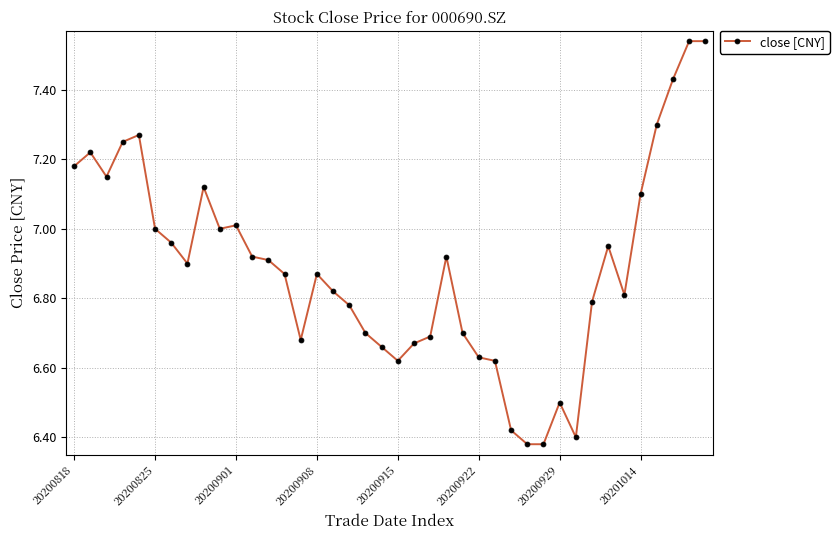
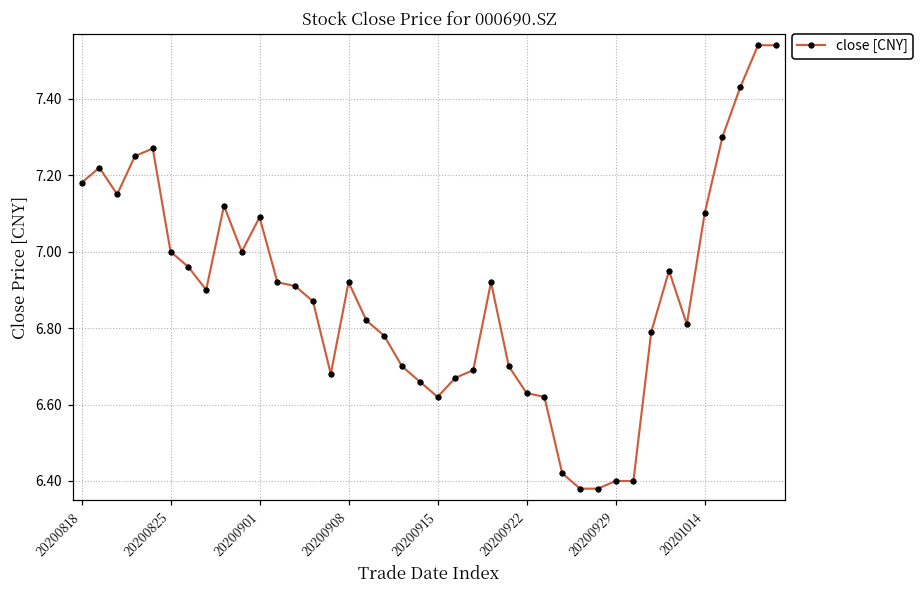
20200901: 7.01 -> 7.09
20200908: 6.87 -> 6.92
20200929: 6.5 -> 6.4
